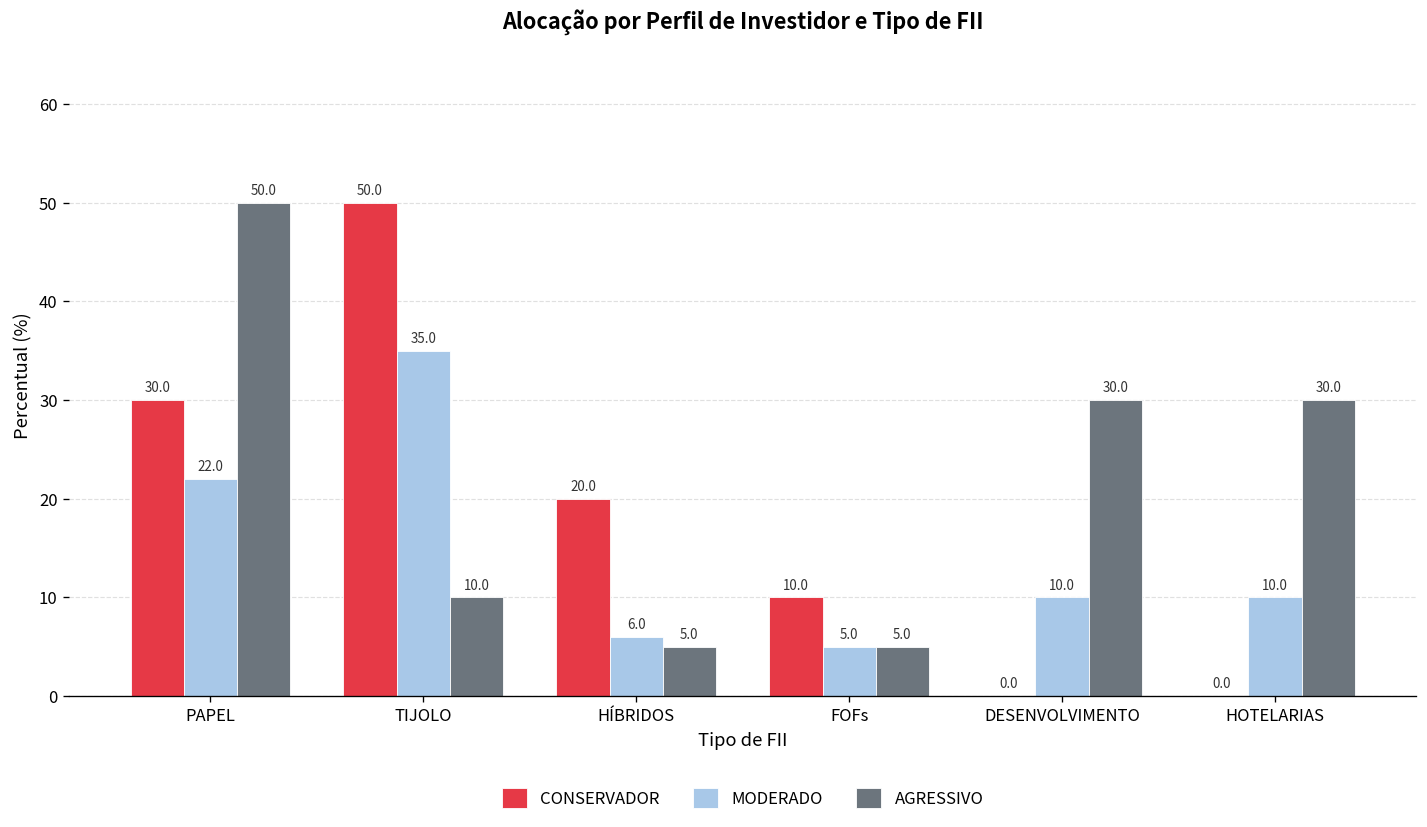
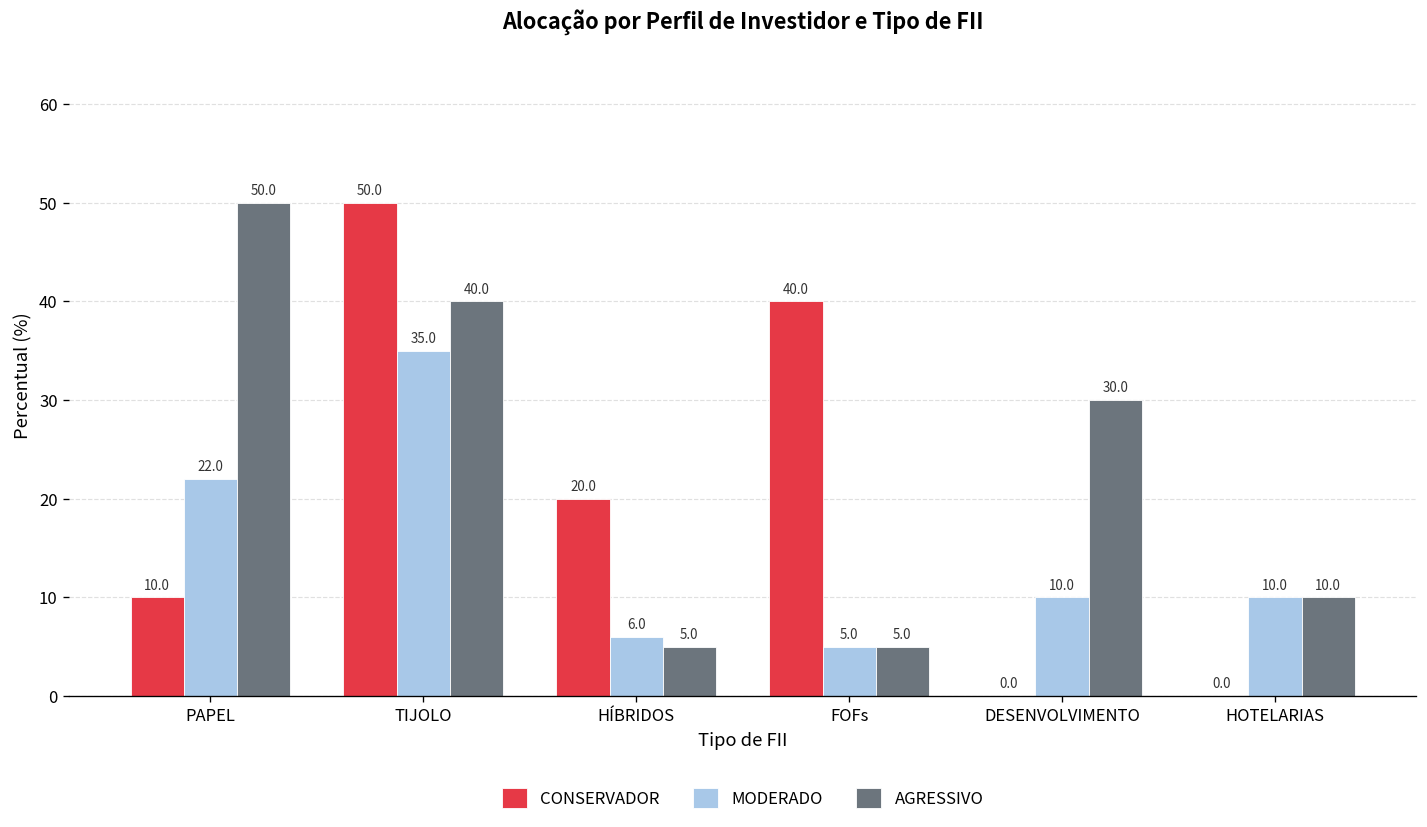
CONSERVADOR, PAPEL: 30.0 -> 10.0
AGRESSIVO, TIJOLO: 10.0 -> 40.0
CONSERVADOR, FOFs: 10.0 -> 40.0
AGRESSIVO, HOTELARIAS: 30.0 -> 10.0
